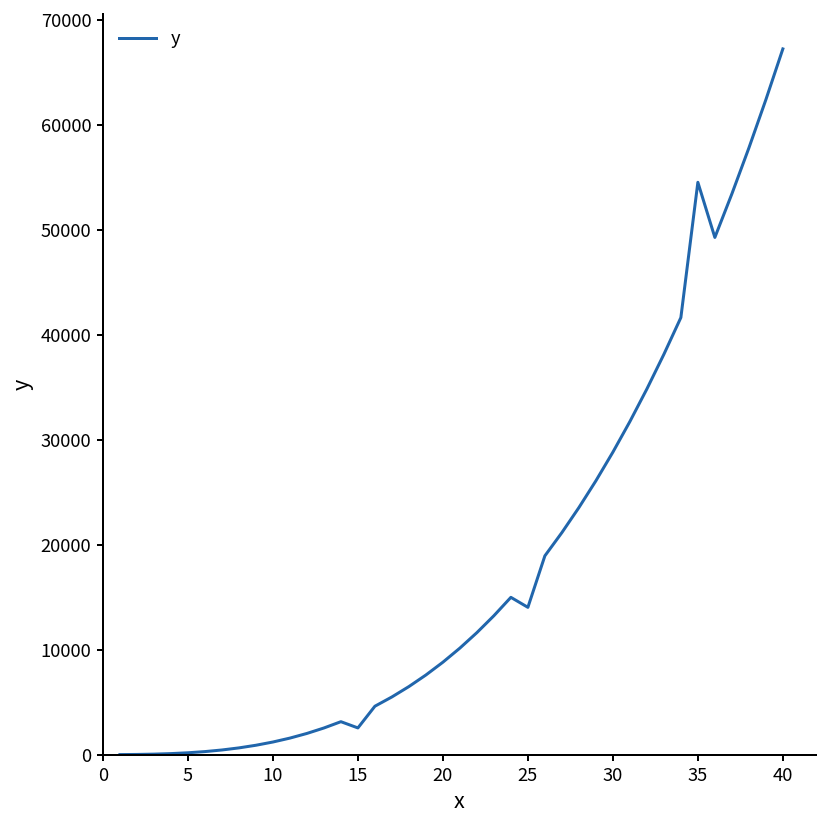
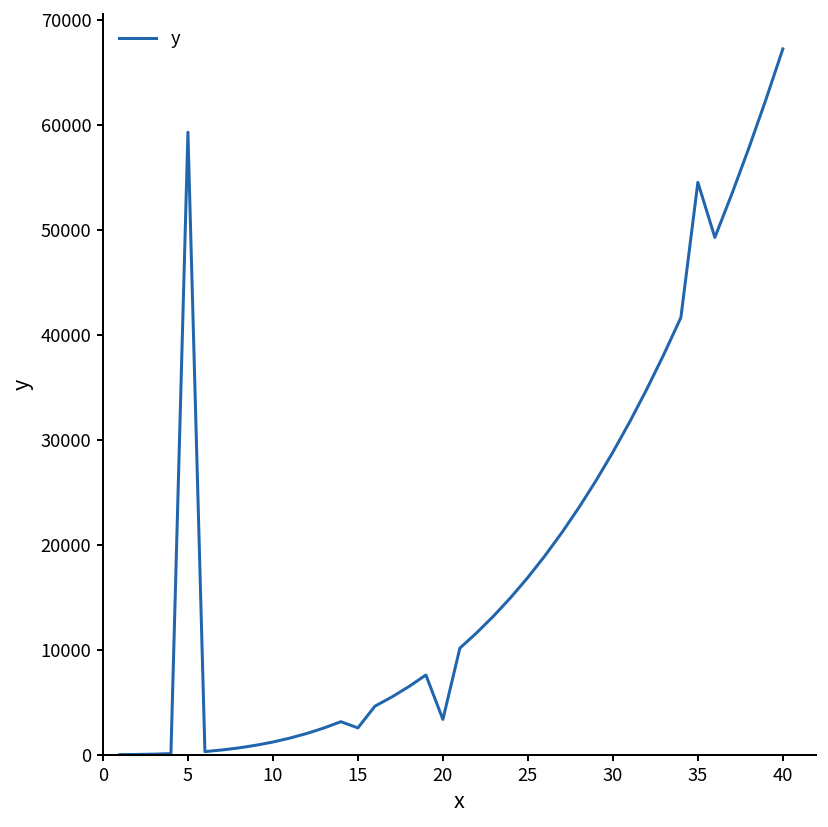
5: 0 -> 59000
20: 9000 -> 3000
25: 14000 -> 17000
